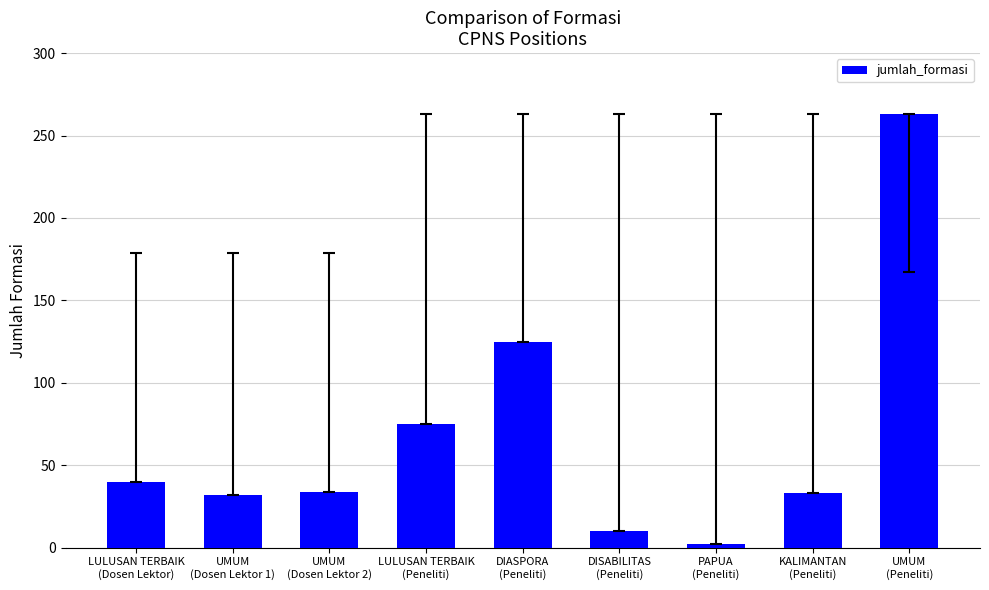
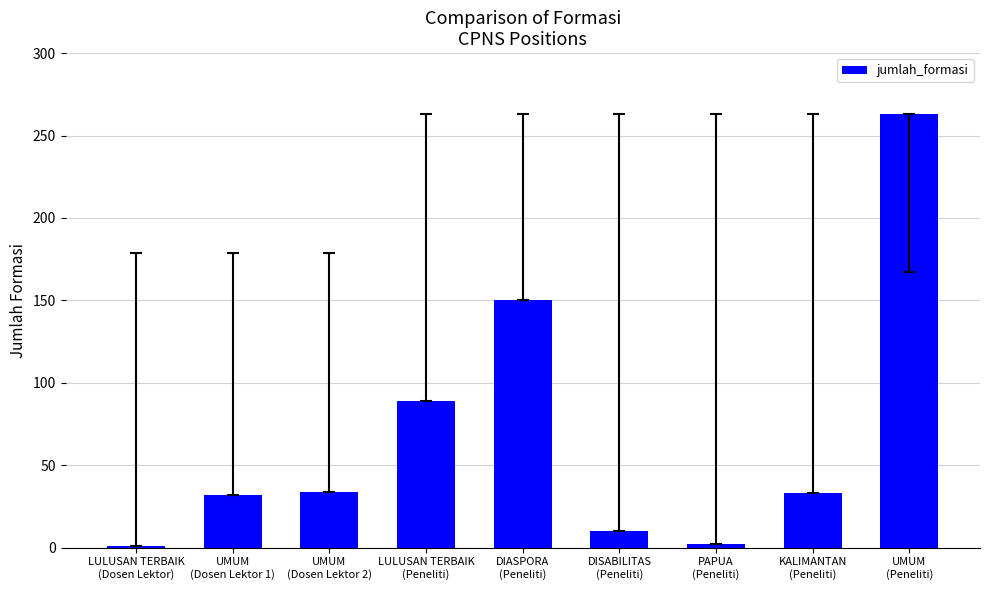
jumlah_formasi, LULUSAN TERBAIK (Dosen Lektor): 40 -> 1
jumlah_formasi, LULUSAN TERBAIK (Peneliti): 75 -> 89
jumlah_formasi, DIASPORA (Peneliti): 125 -> 150
